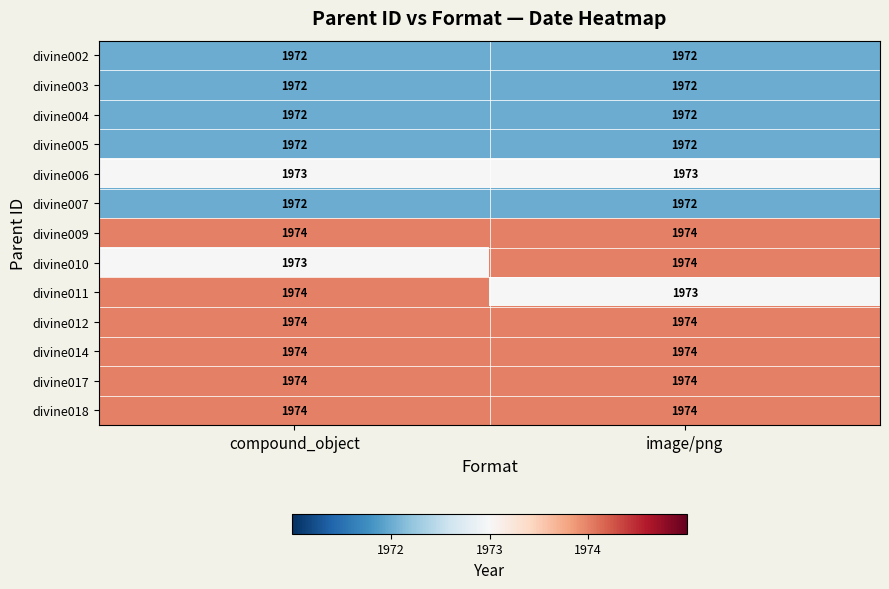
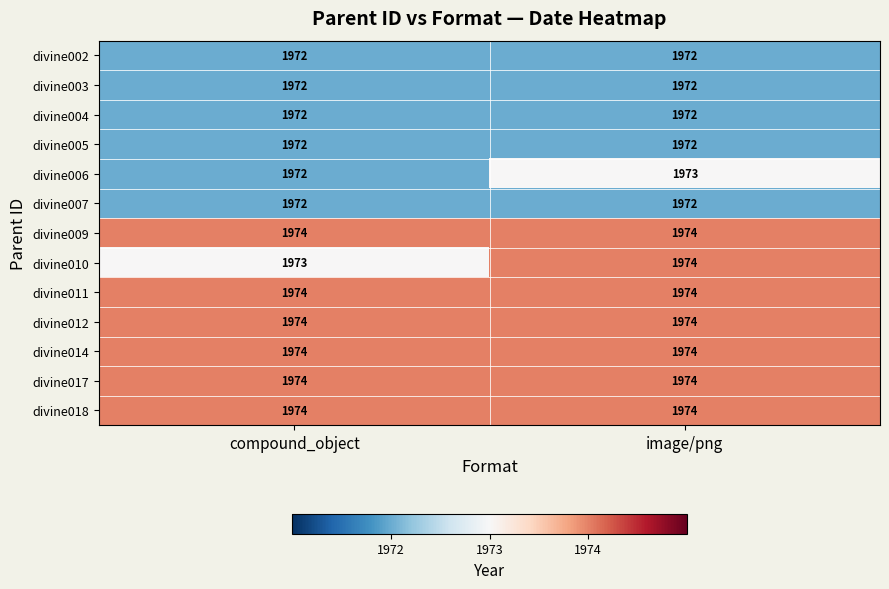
divine006, compound_object: 1973 -> 1972
divine011, image/png: 1973 -> 1974
